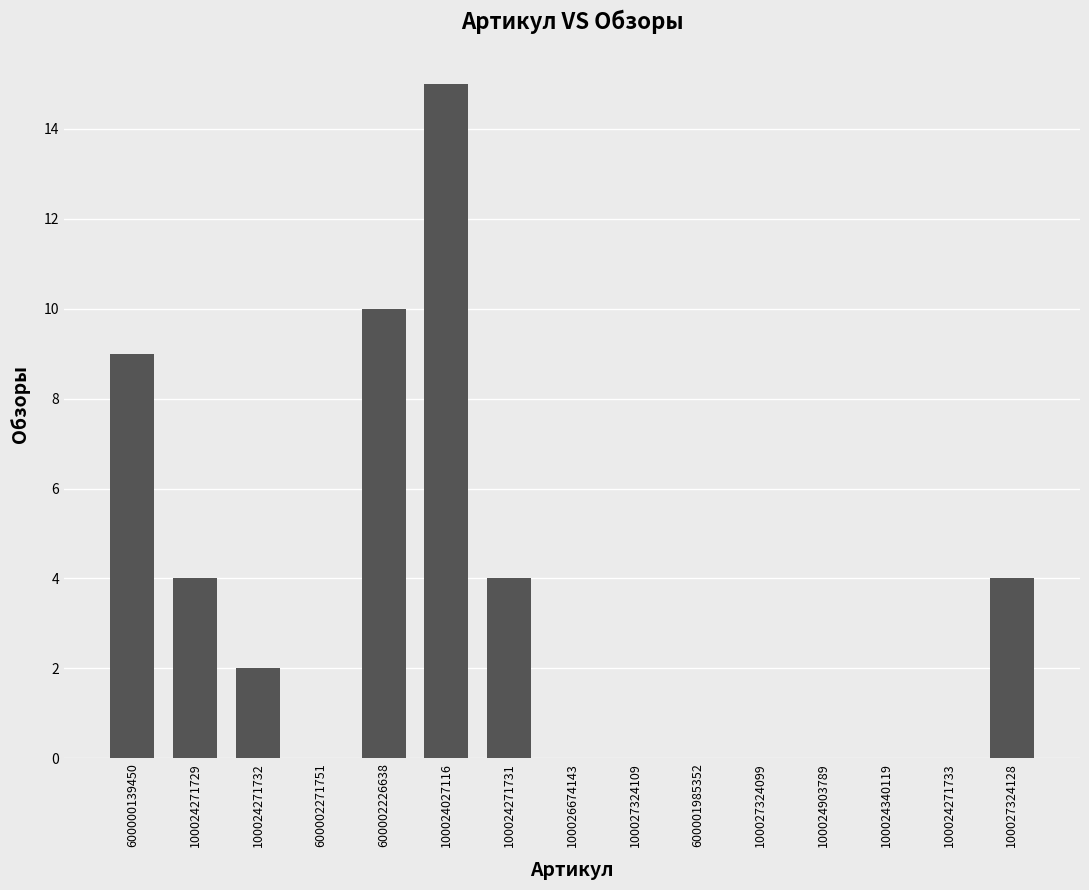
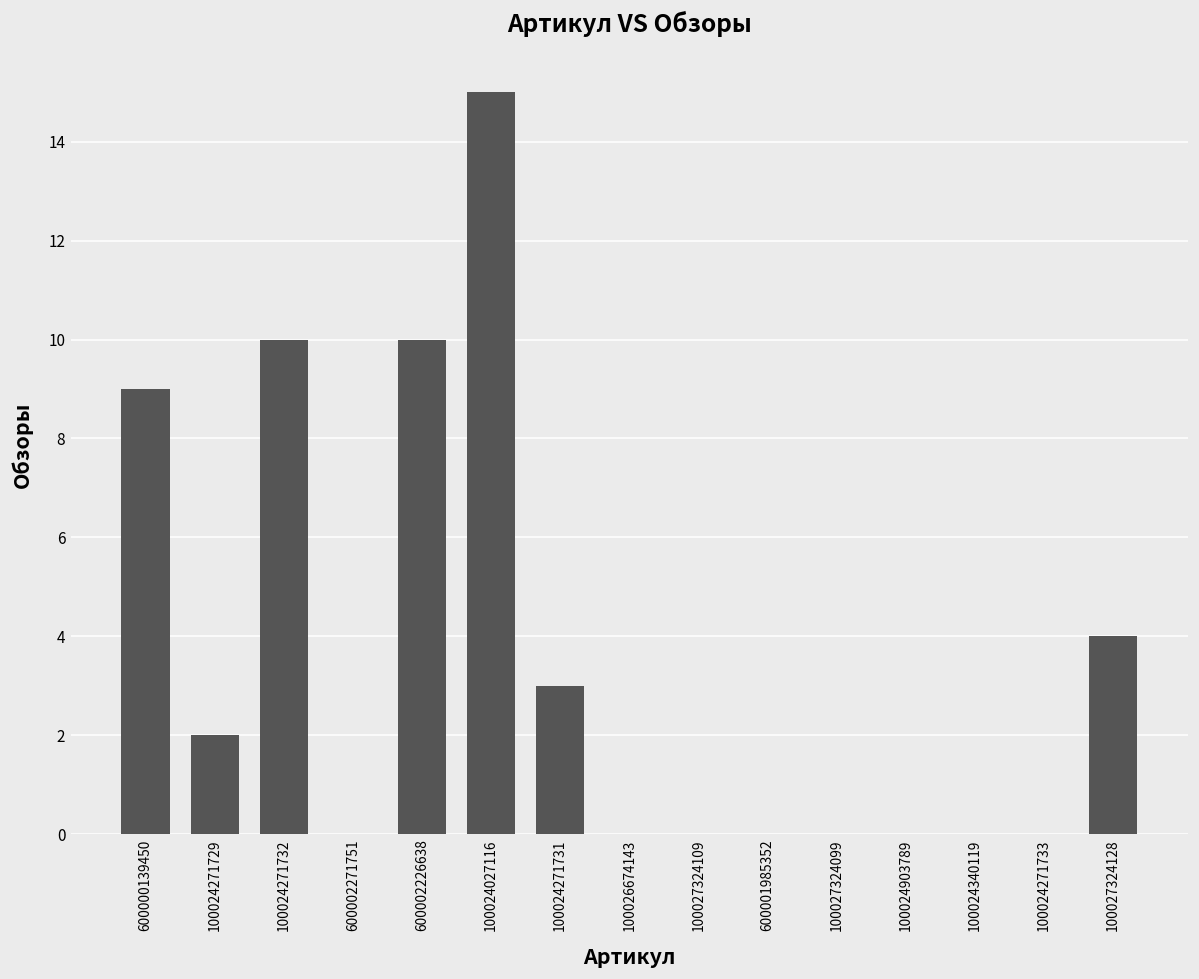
100024271729: 4 -> 2
100024271732: 2 -> 10
100024271731: 4 -> 3
